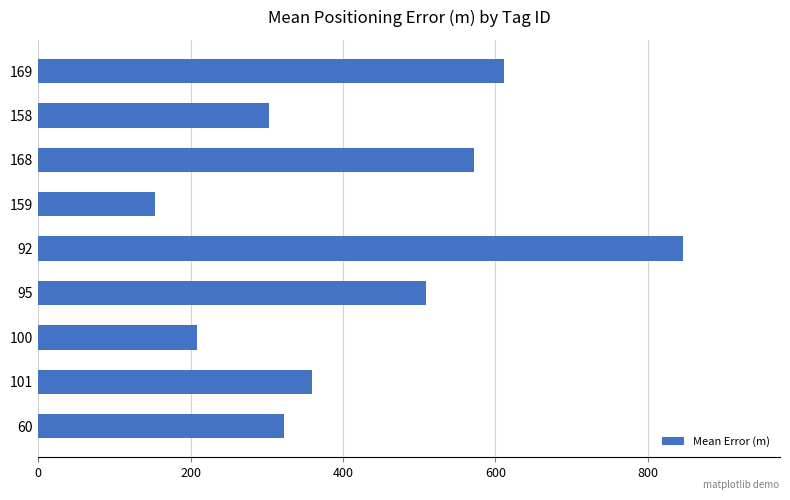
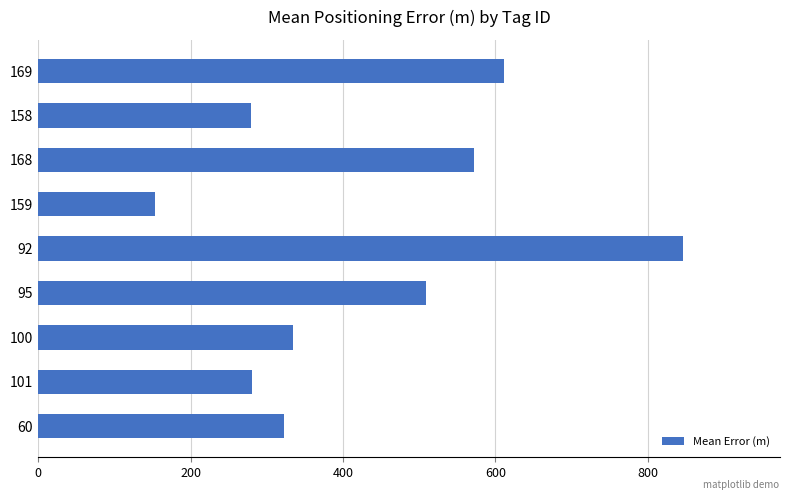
158: 300 -> 280
100: 210 -> 330
101: 360 -> 280
